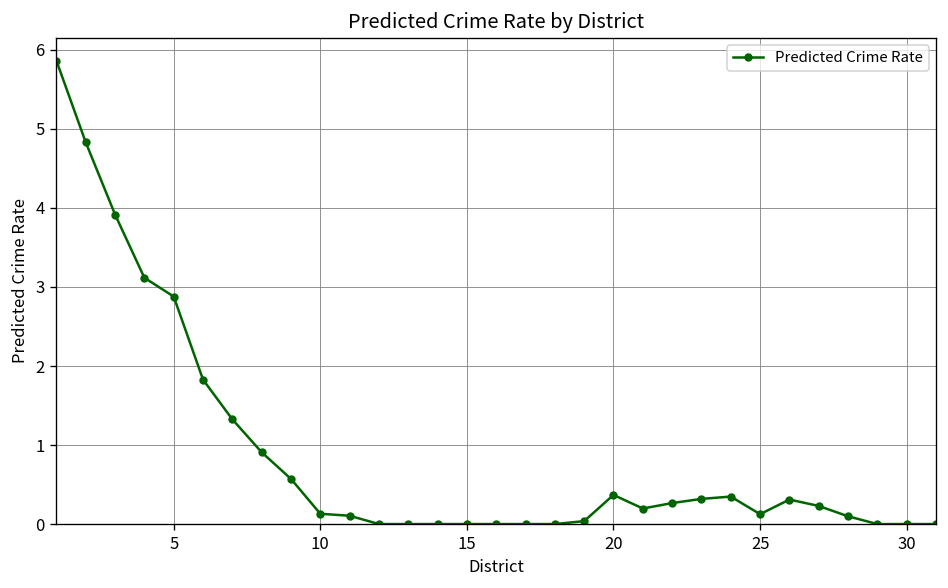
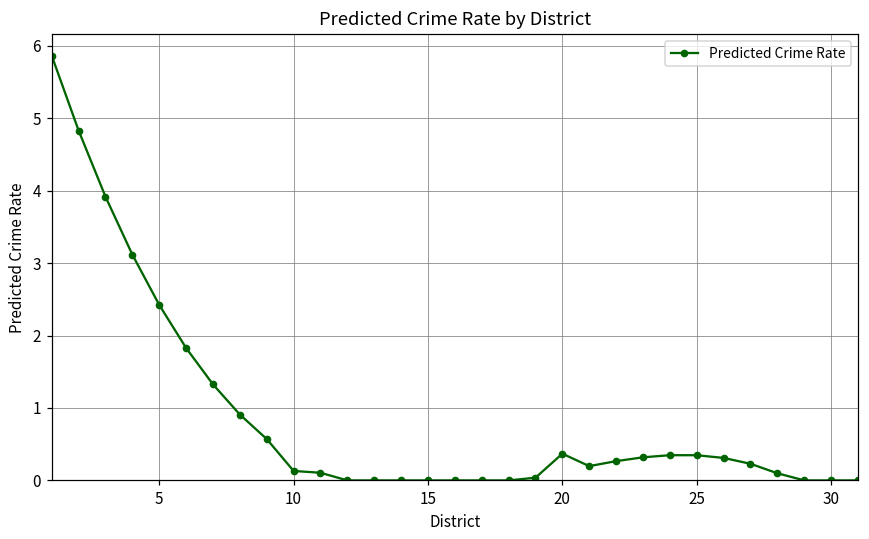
5: 2.9 -> 2.4
25: 0.1 -> 0.3
